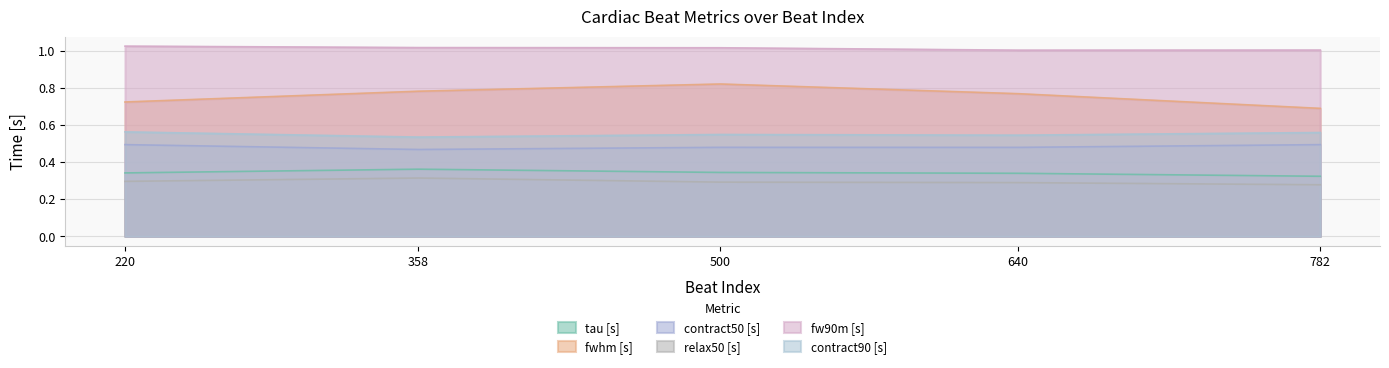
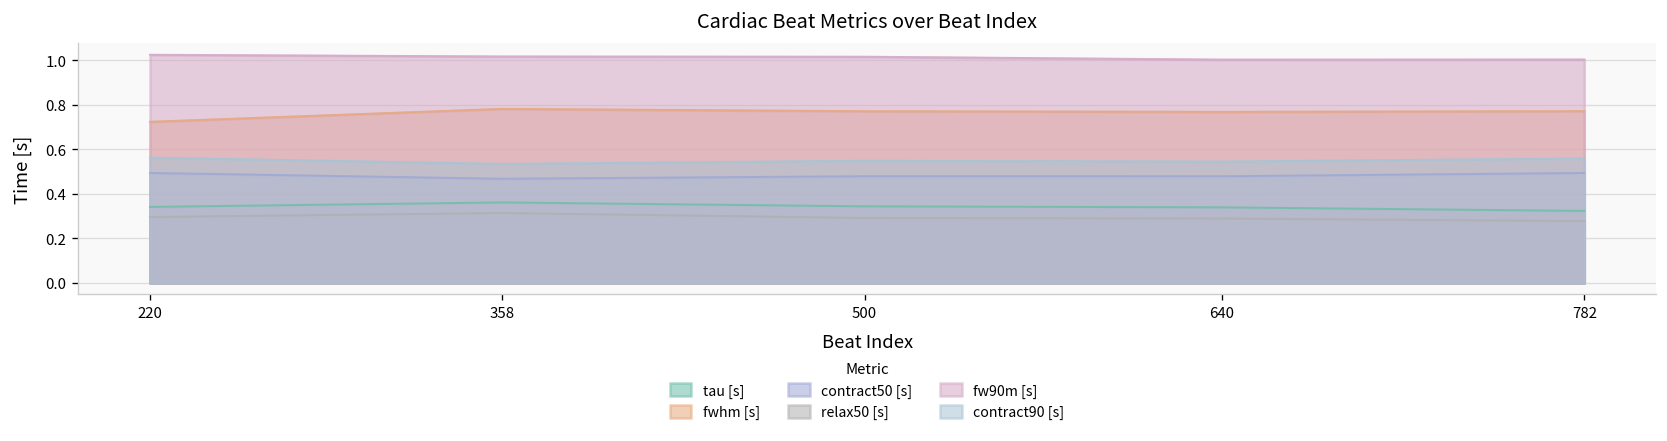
fwhm [s], 500: 0.82 -> 0.77
fwhm [s], 782: 0.69 -> 0.77
